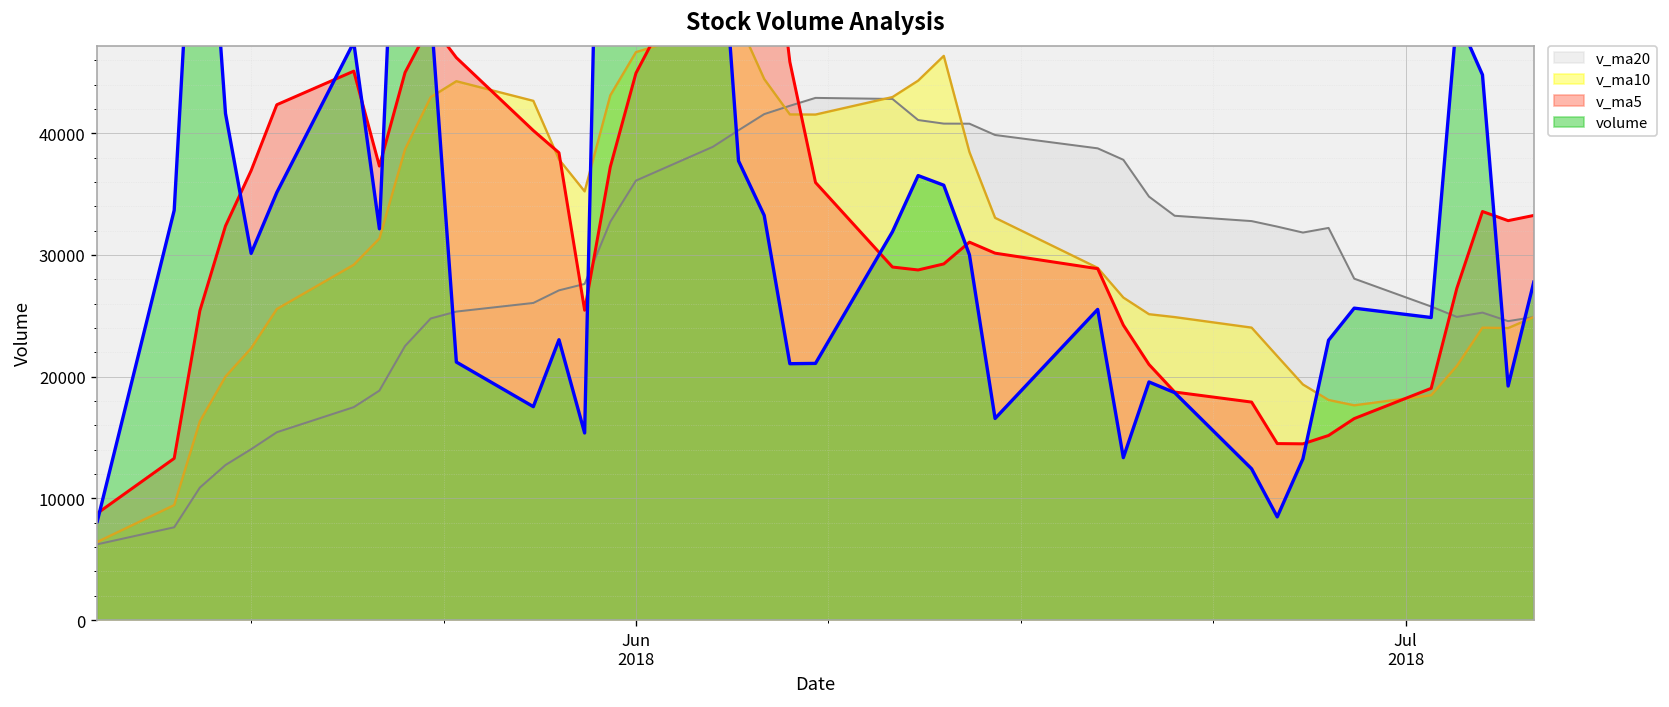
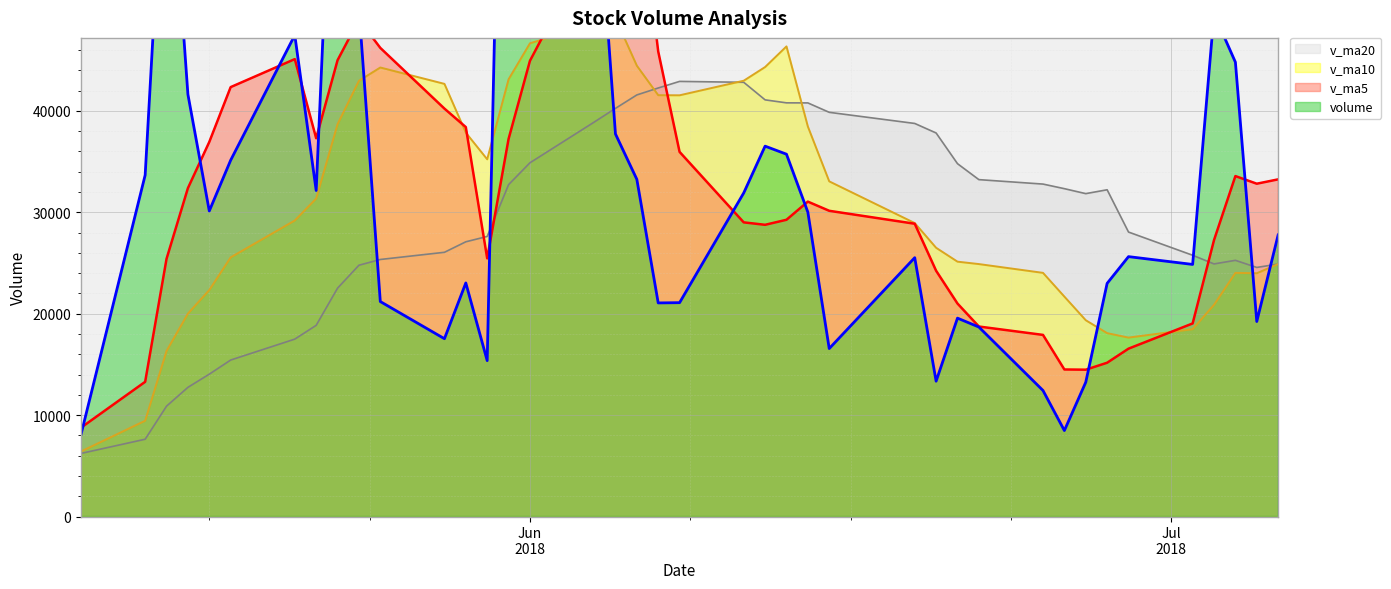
v_ma20, Jun 2018: 36100 -> 34900
